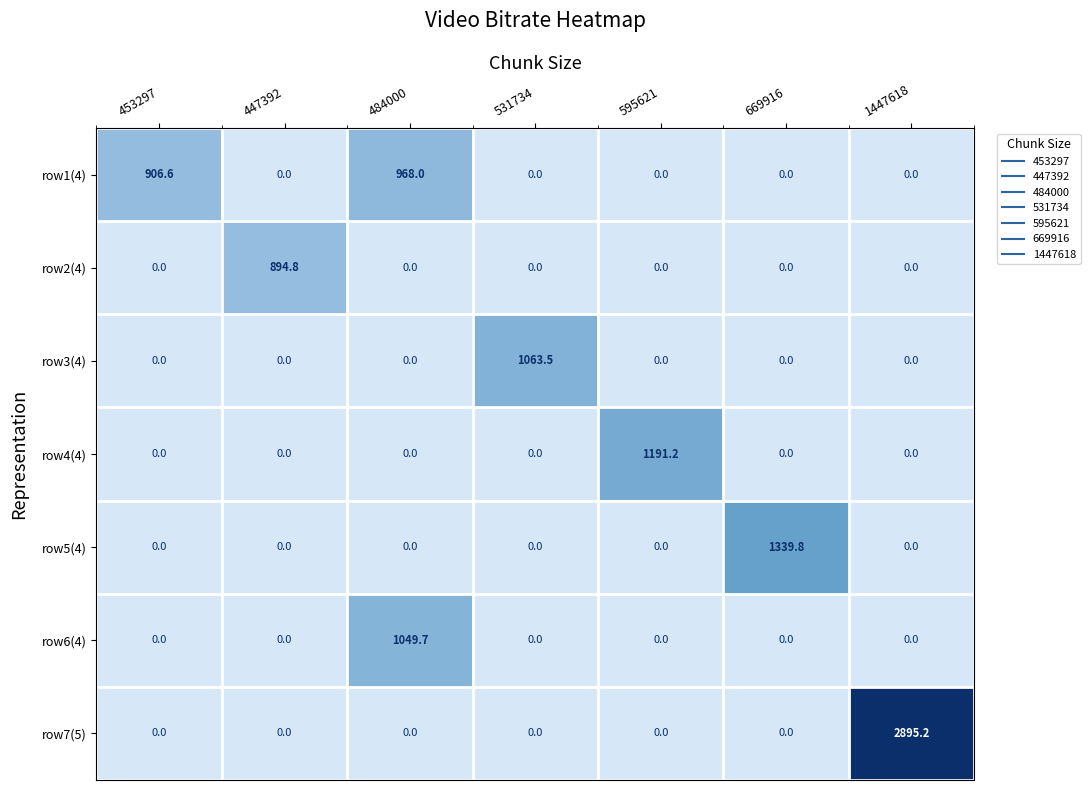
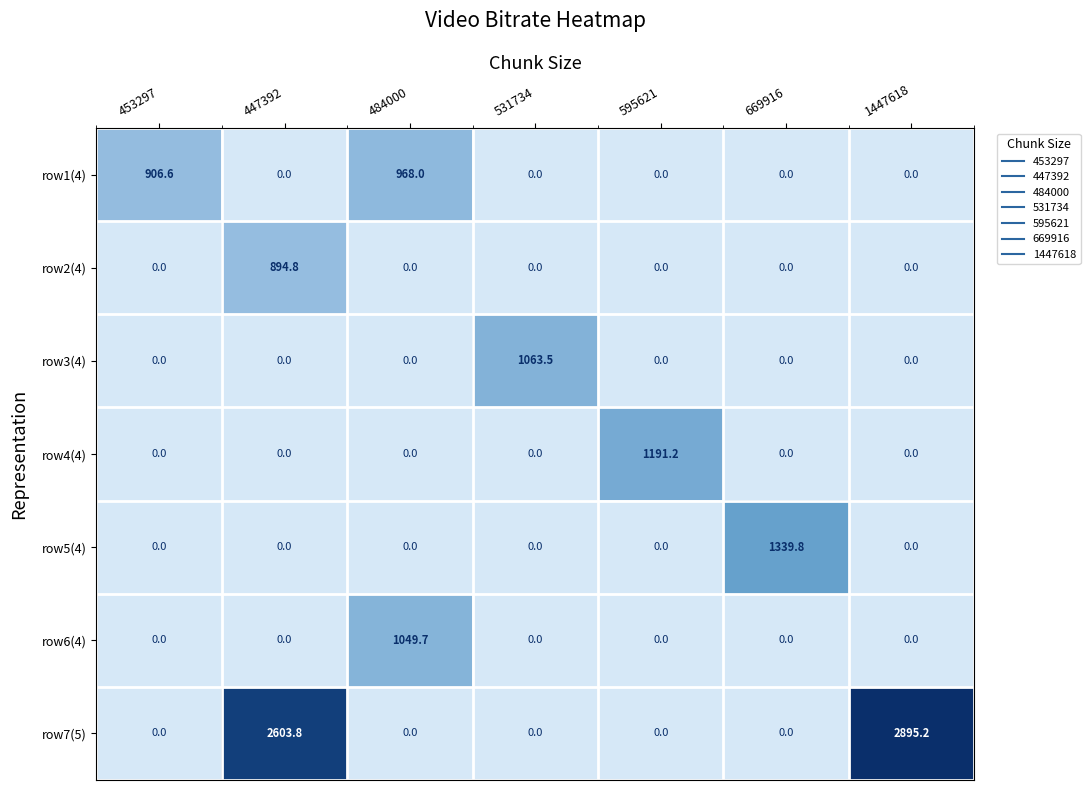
row7(5), 447392: 0.0 -> 2603.8
